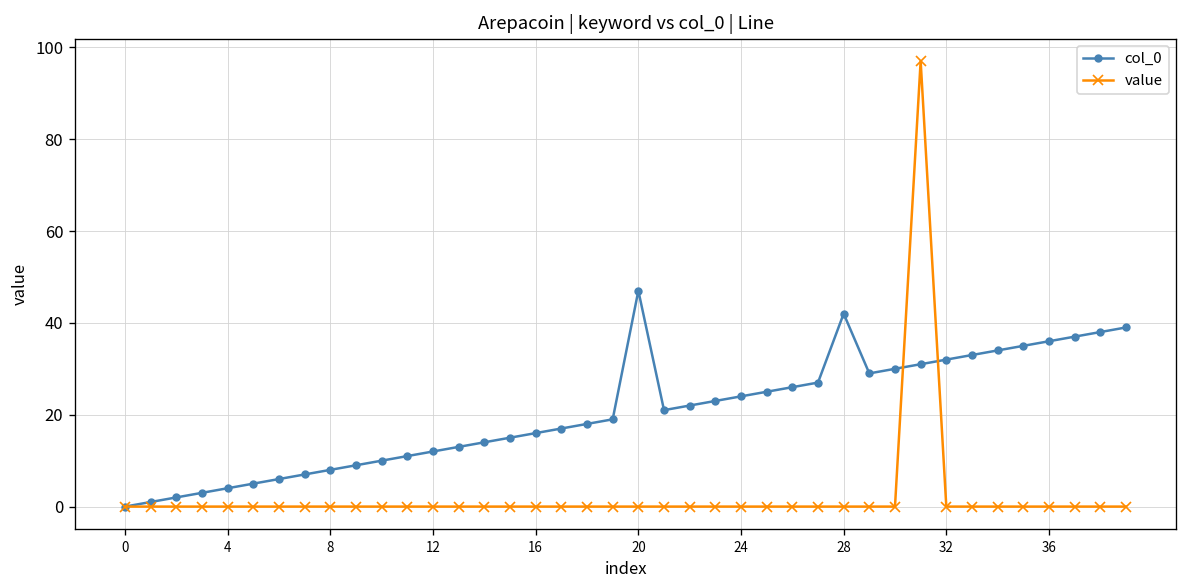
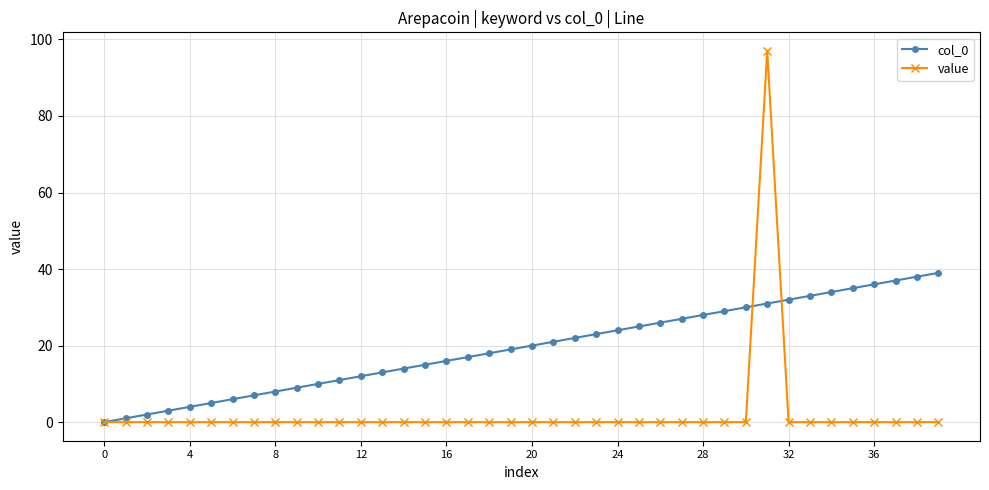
col_0, 20: 47 -> 20
col_0, 28: 42 -> 28
